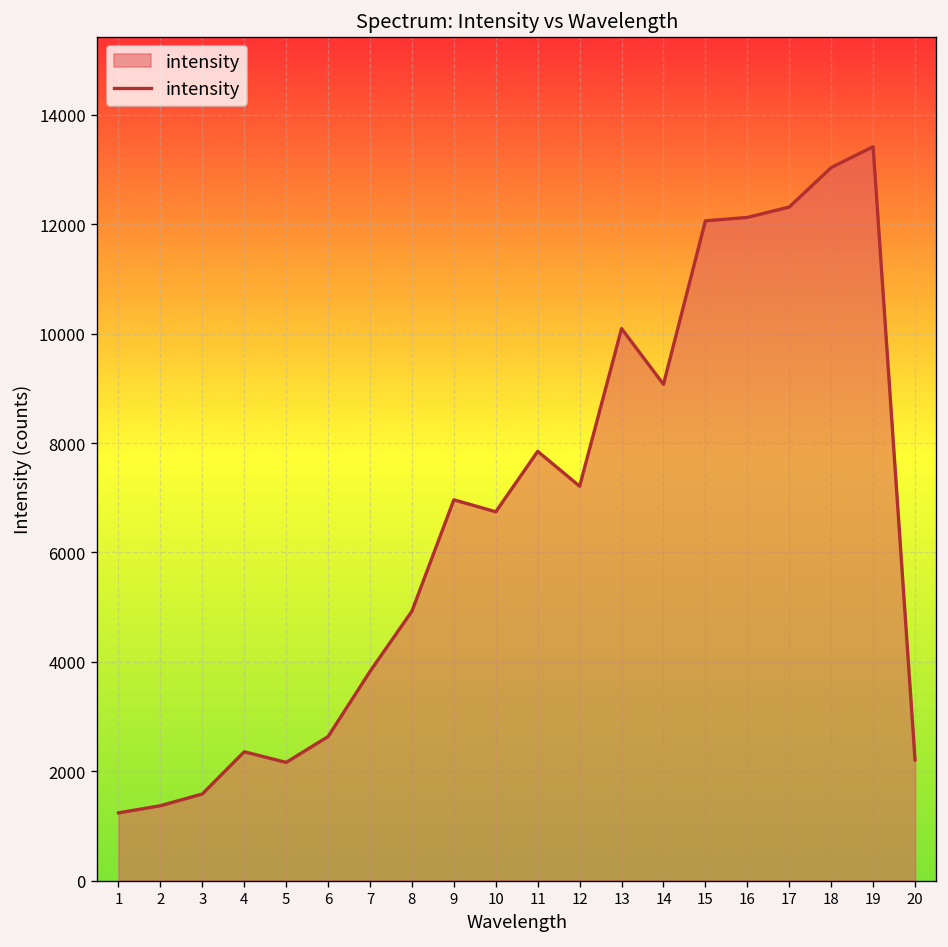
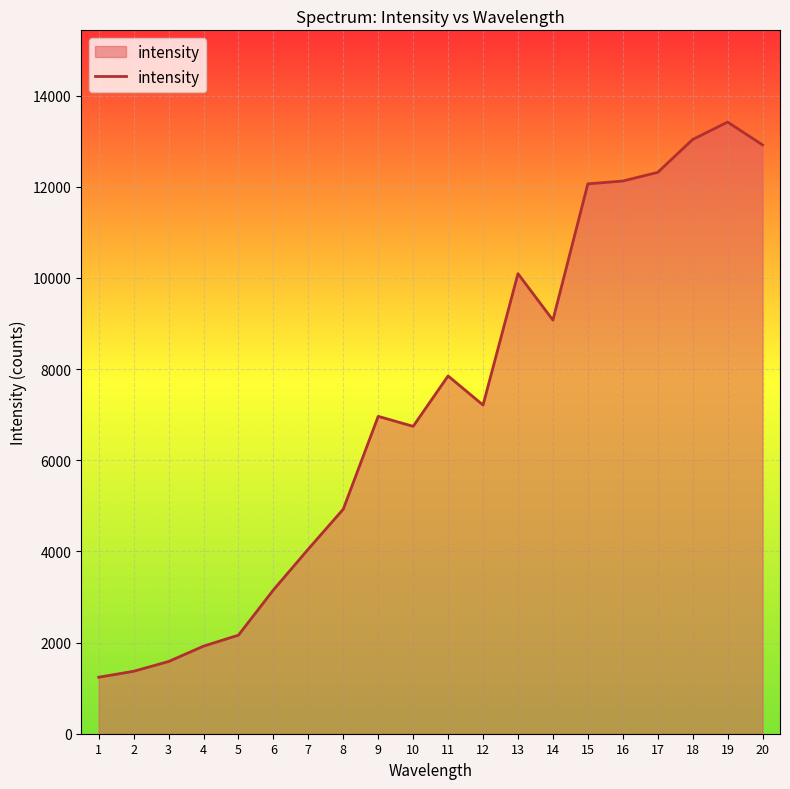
4: 2400 -> 1900
6: 2600 -> 3200
7: 3800 -> 4100
20: 2200 -> 12900
